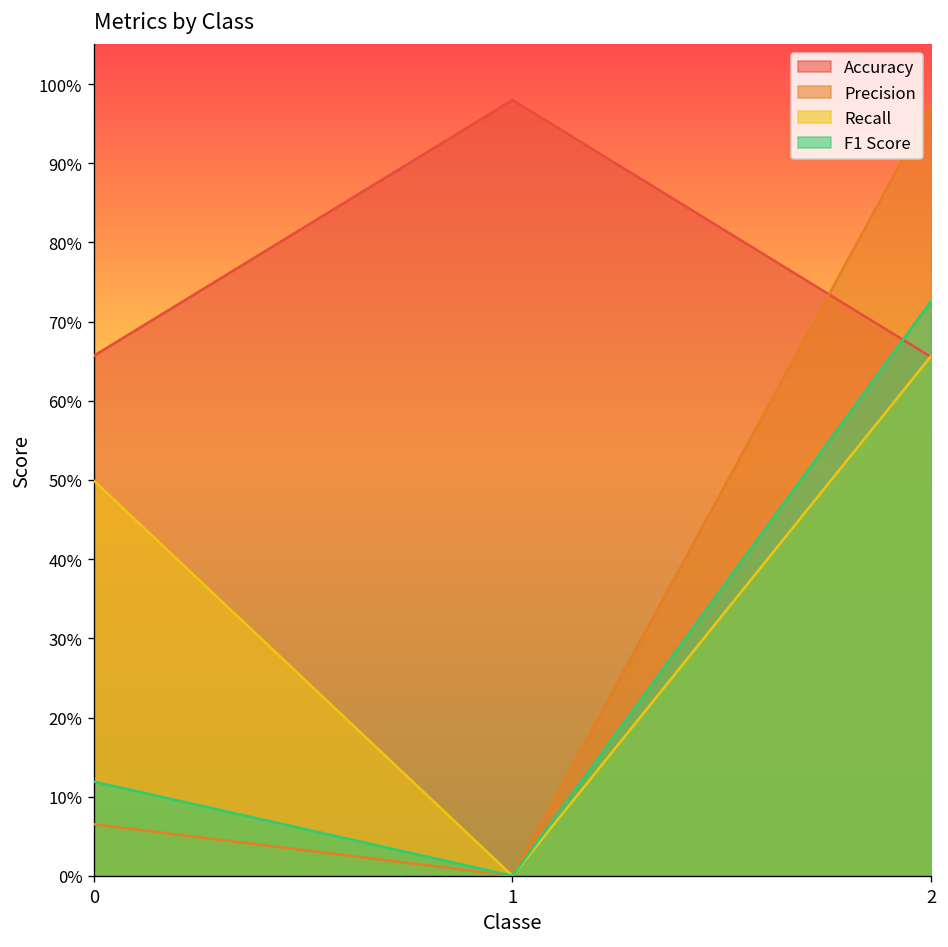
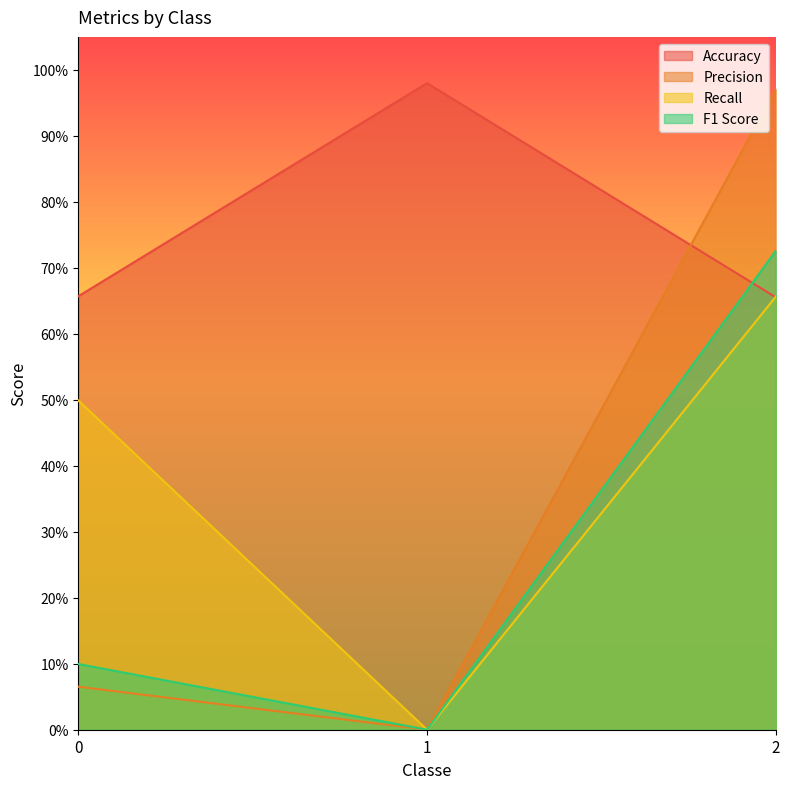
F1 Score, 0: 12% -> 10%
